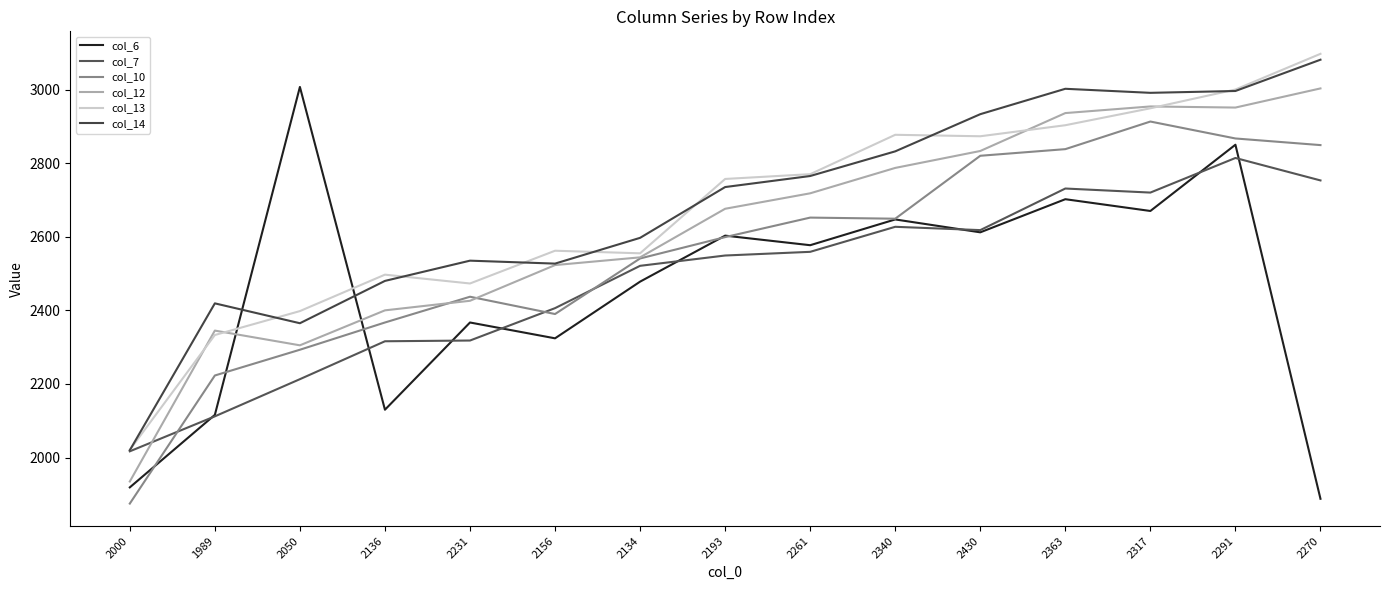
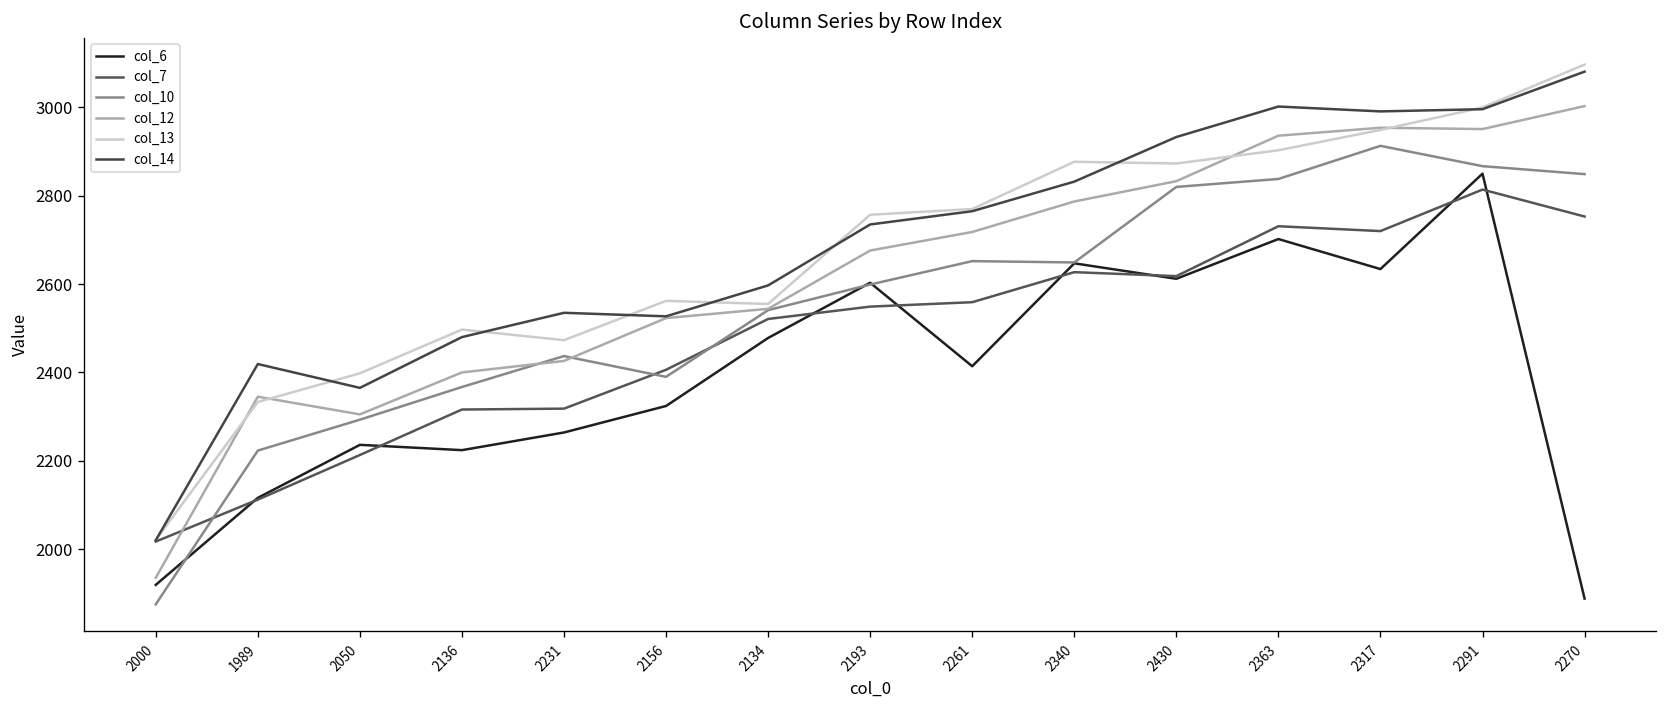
col_6, 2050: 3010 -> 2240
col_6, 2136: 2130 -> 2220
col_6, 2231: 2370 -> 2260
col_6, 2261: 2580 -> 2410
col_6, 2317: 2670 -> 2630
